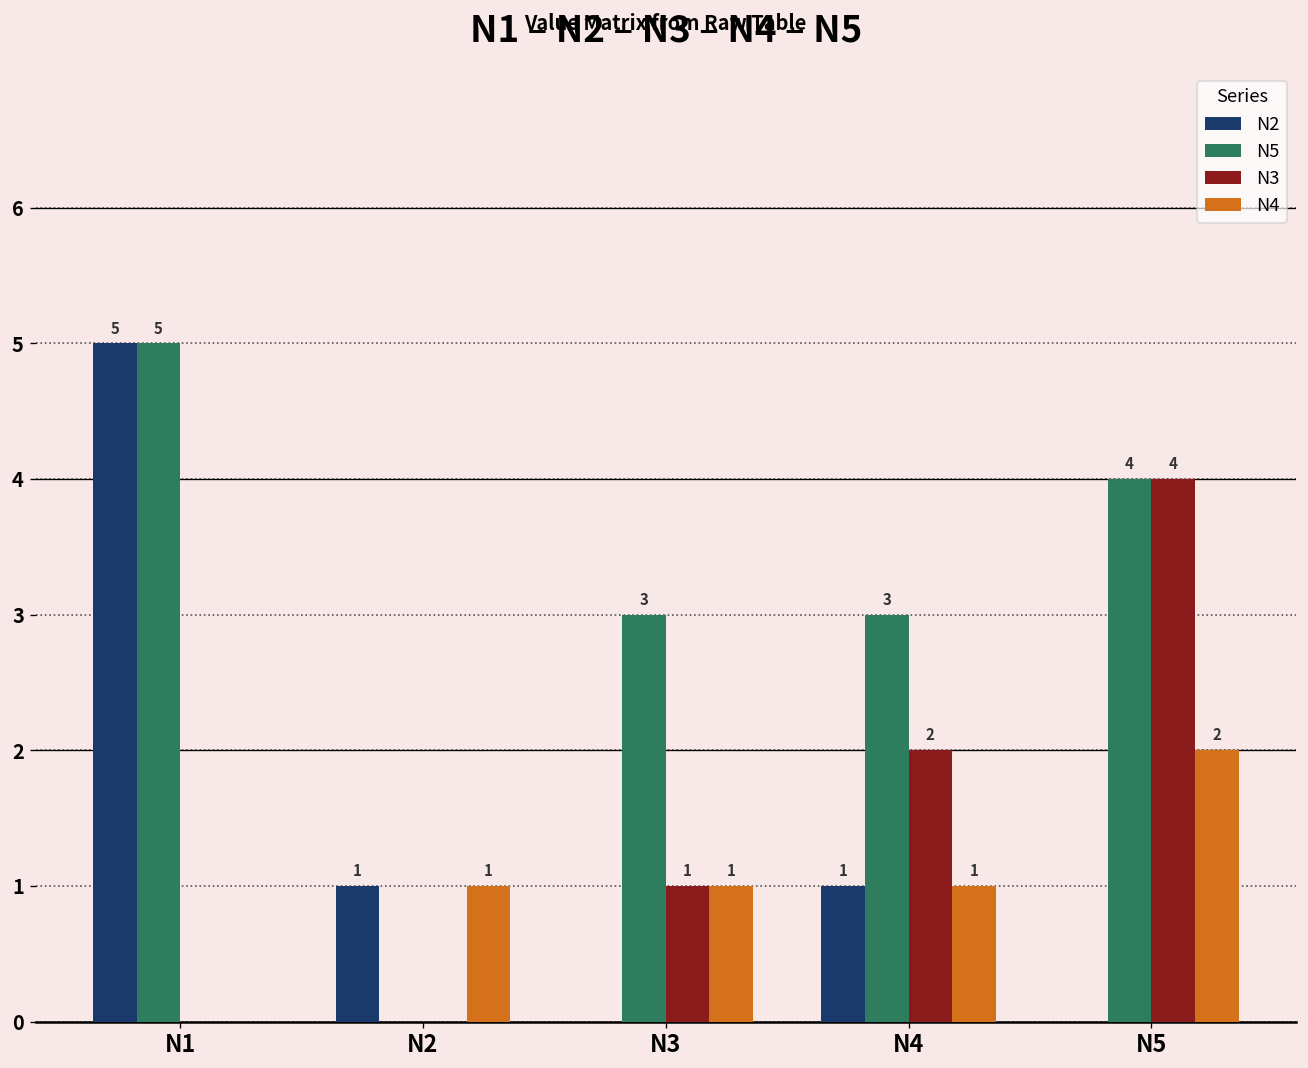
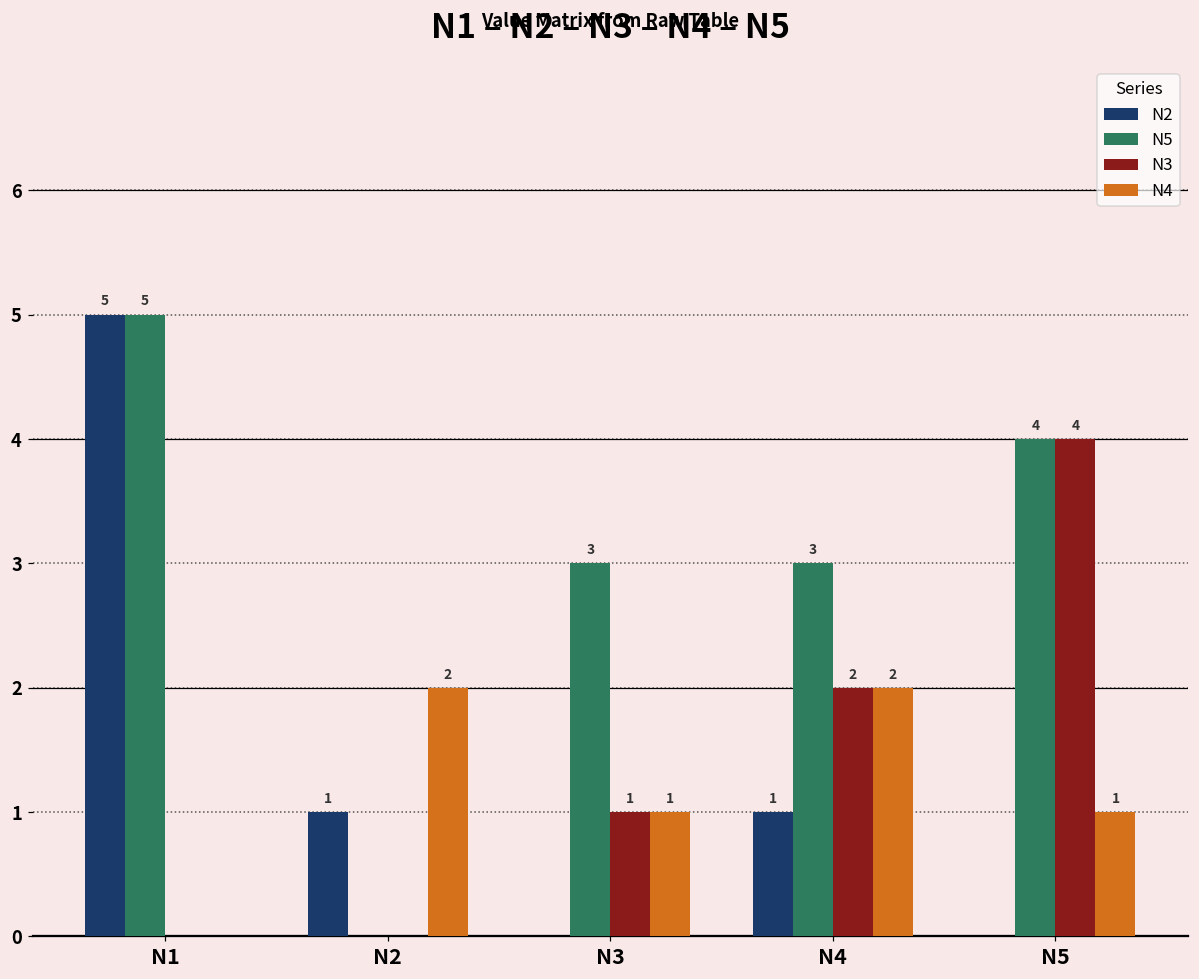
N4, N2: 1 -> 2
N4, N4: 1 -> 2
N4, N5: 2 -> 1
